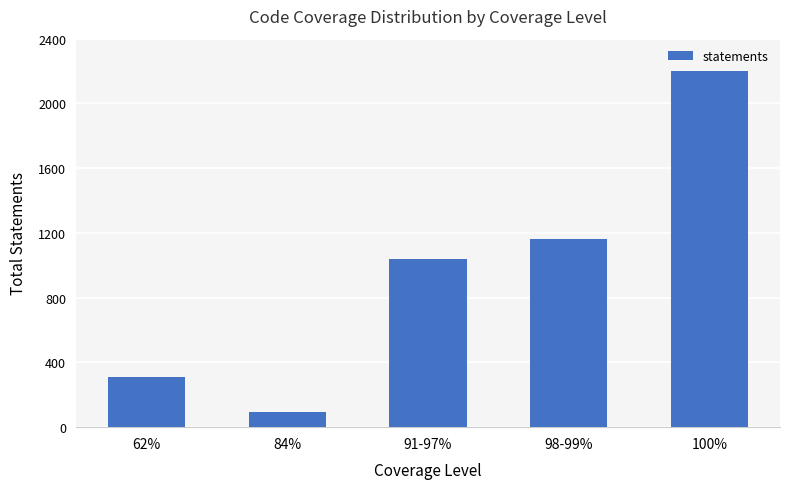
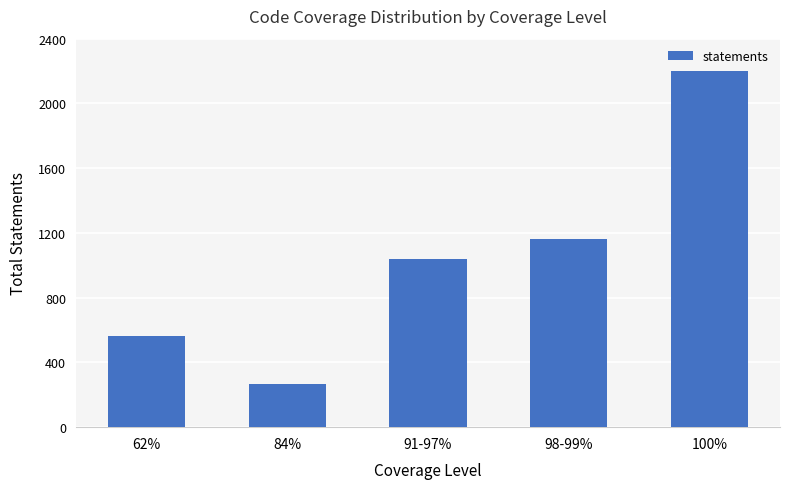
62%: 310 -> 570
84%: 100 -> 270
